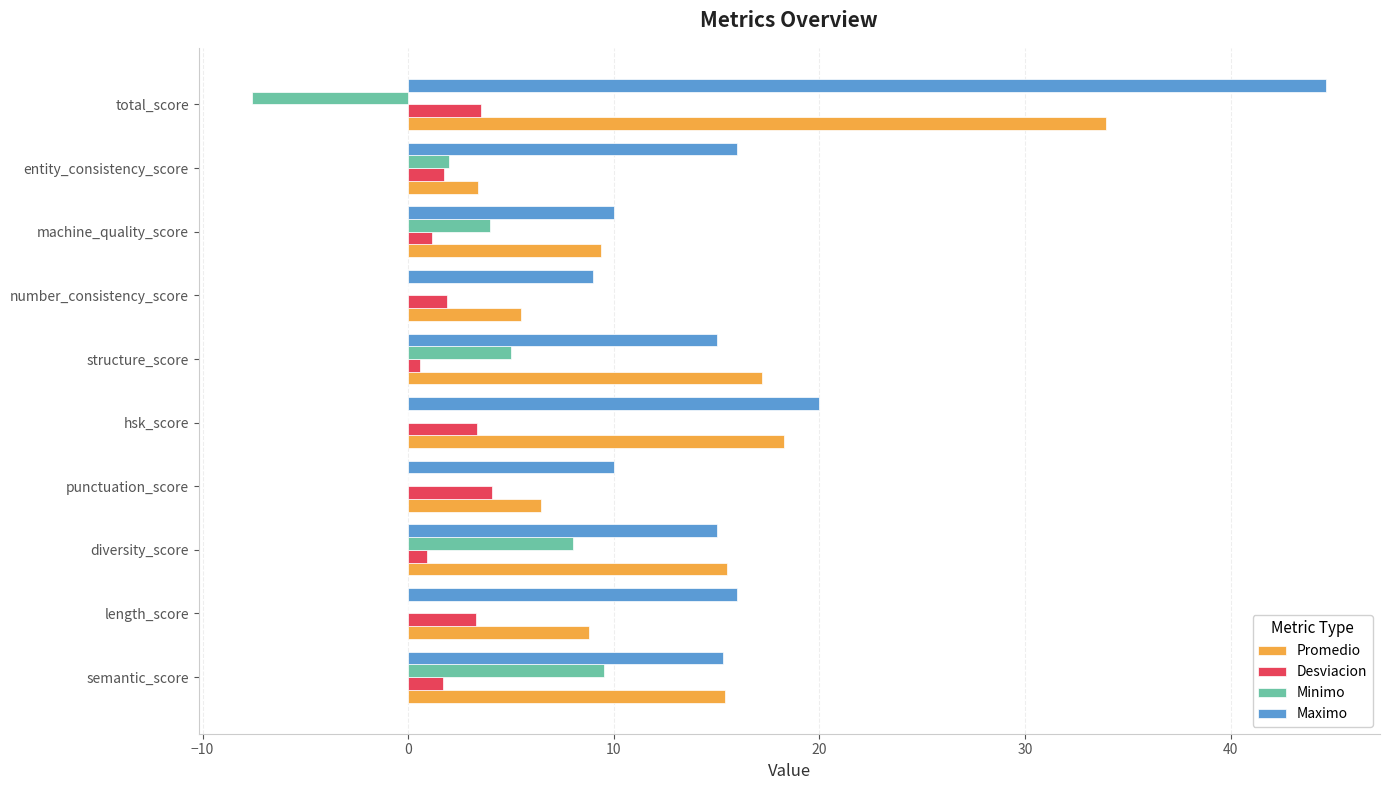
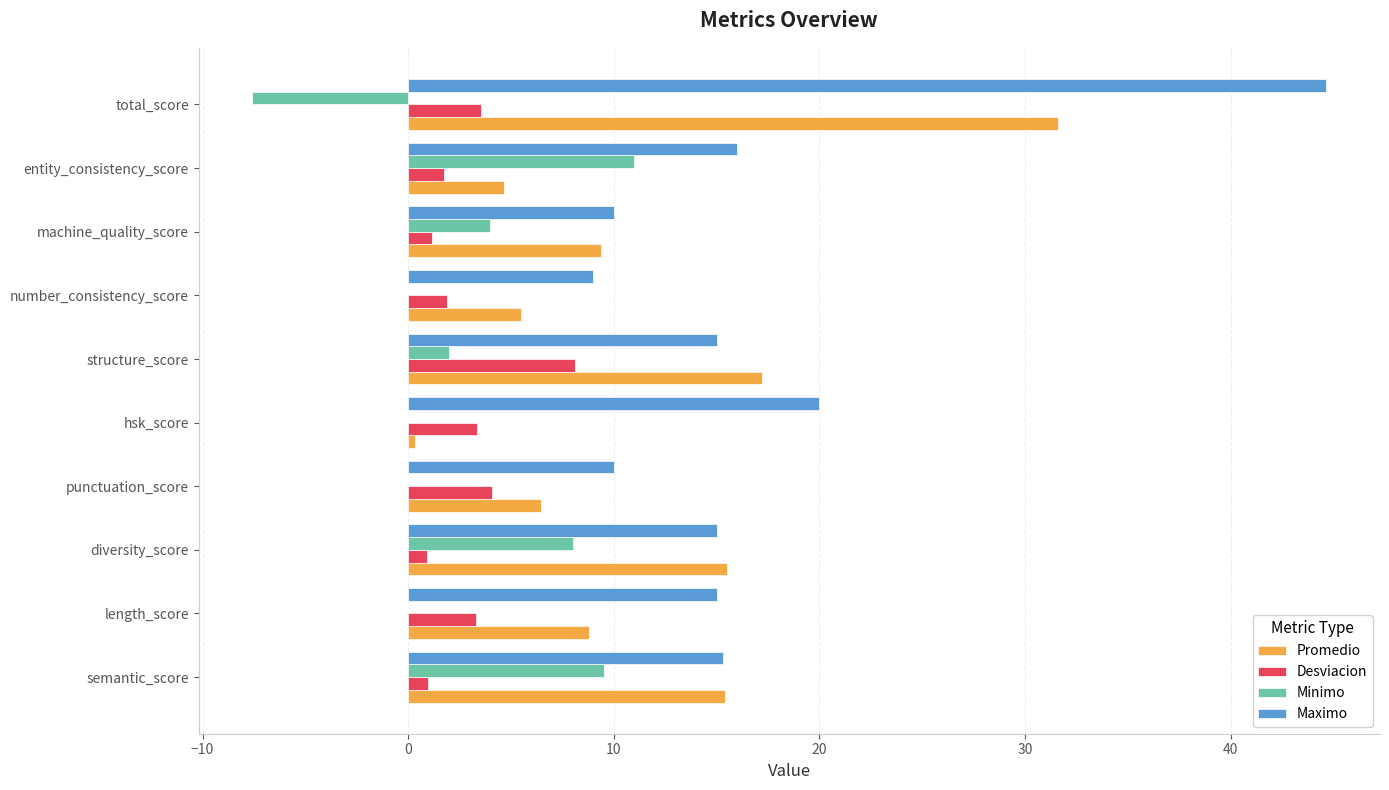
Promedio, total_score: 33.9 -> 31.6
Minimo, entity_consistency_score: 2 -> 11
Promedio, entity_consistency_score: 3.4 -> 4.7
Minimo, structure_score: 5 -> 2
Desviacion, structure_score: 0.6 -> 8.1
Promedio, hsk_score: 18.3 -> 0.3
Maximo, length_score: 16 -> 15
Desviacion, semantic_score: 1.7 -> 1.0
